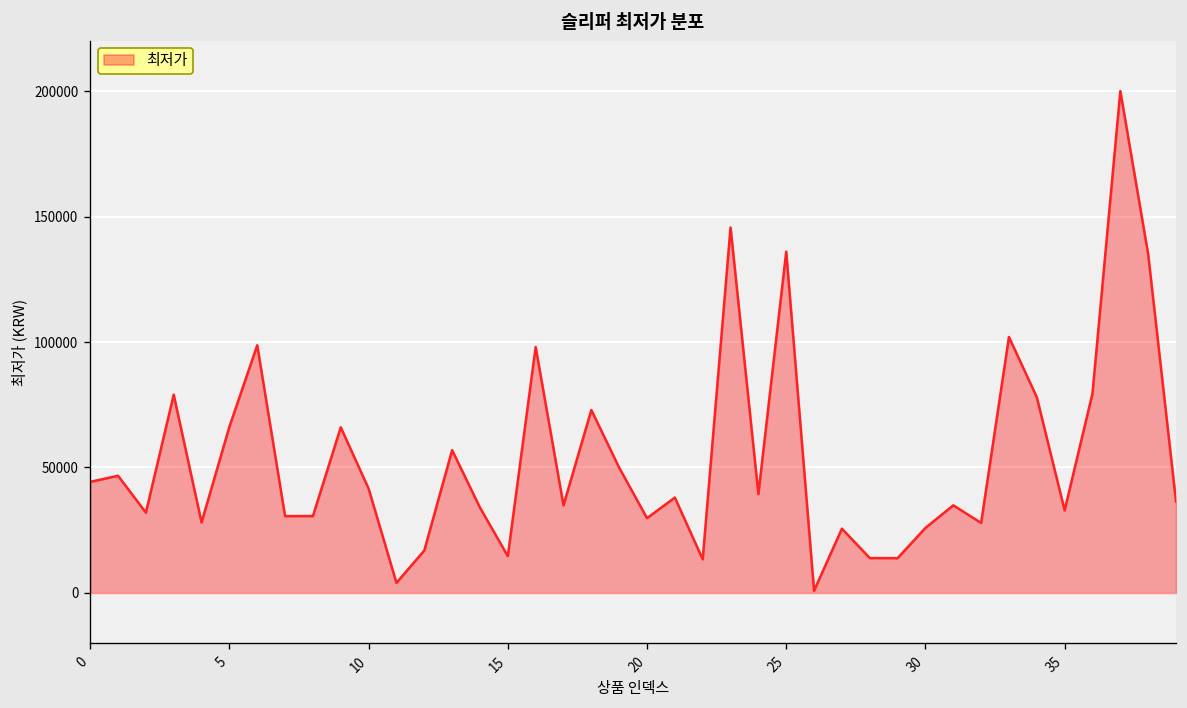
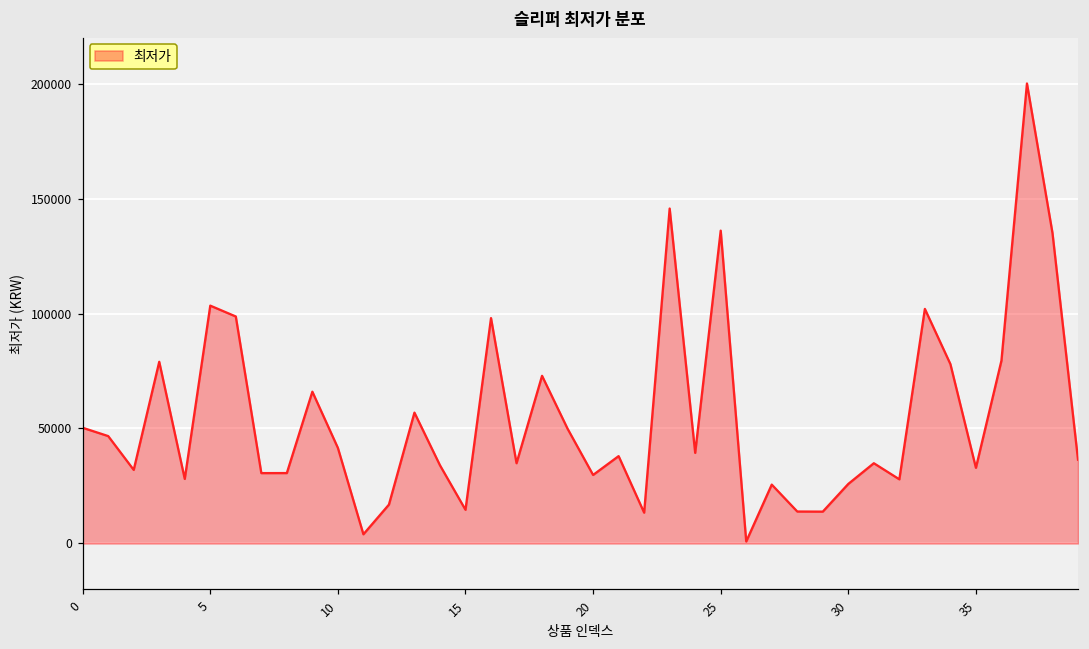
0: 44000 -> 50000
5: 66000 -> 103000
